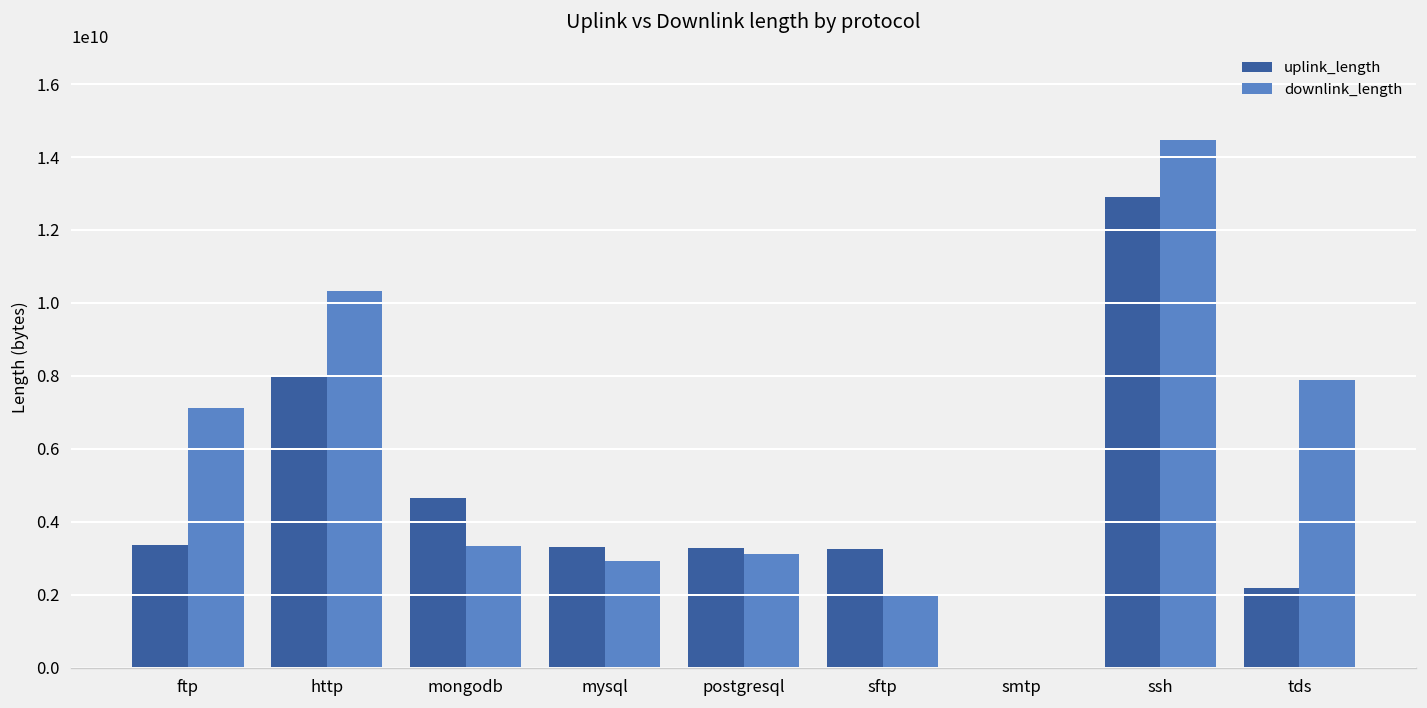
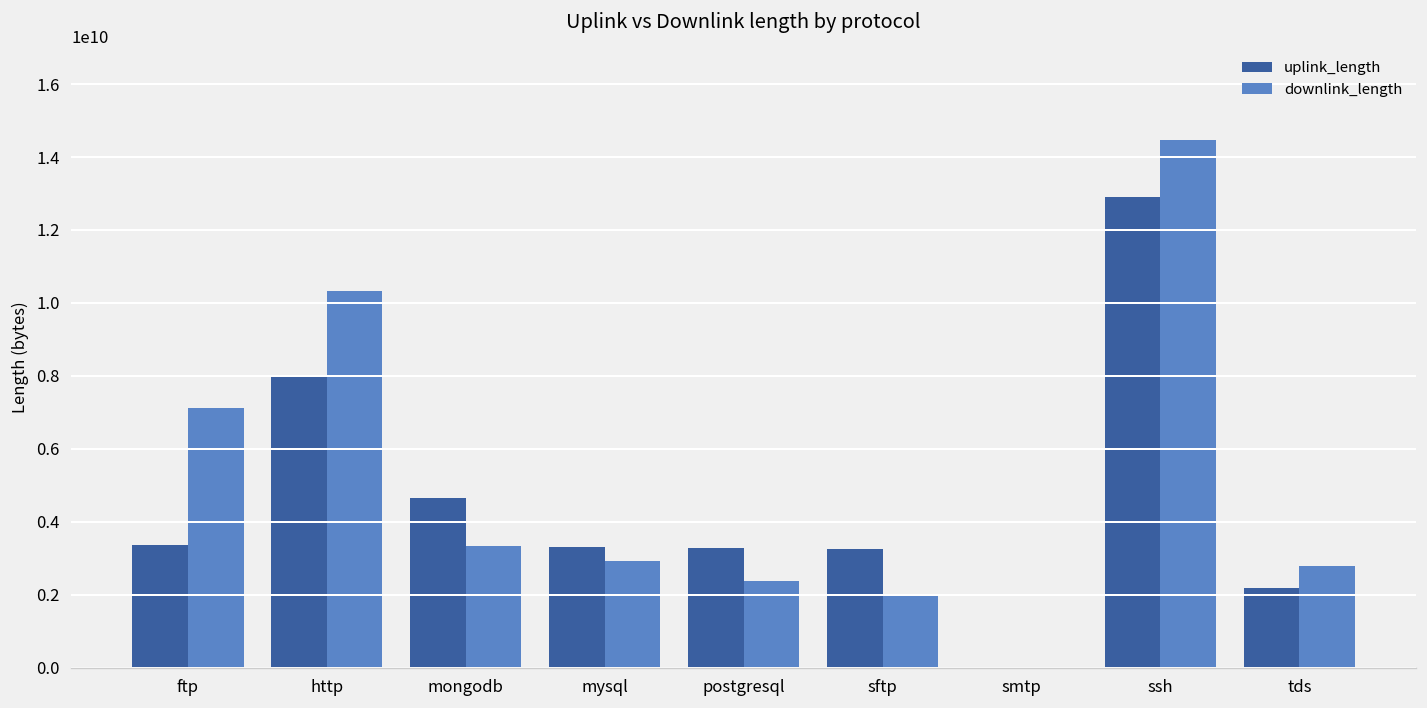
downlink_length, postgresql: 3100000000 -> 2400000000
downlink_length, tds: 7900000000 -> 2800000000
